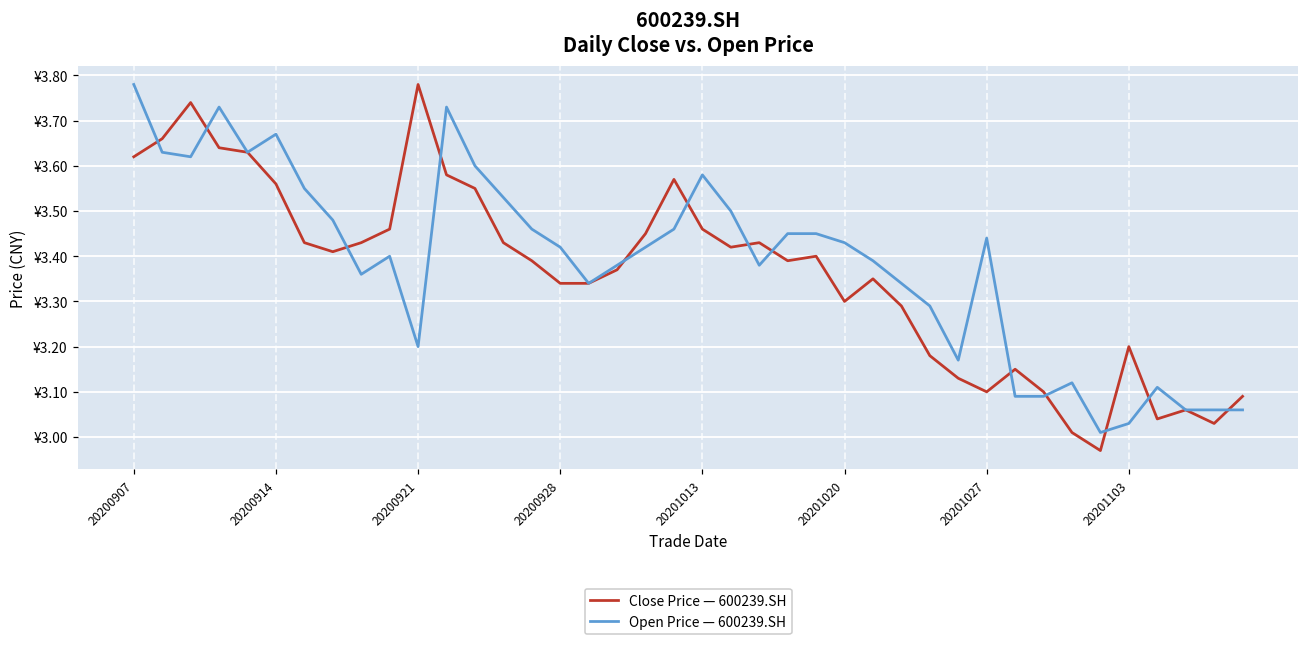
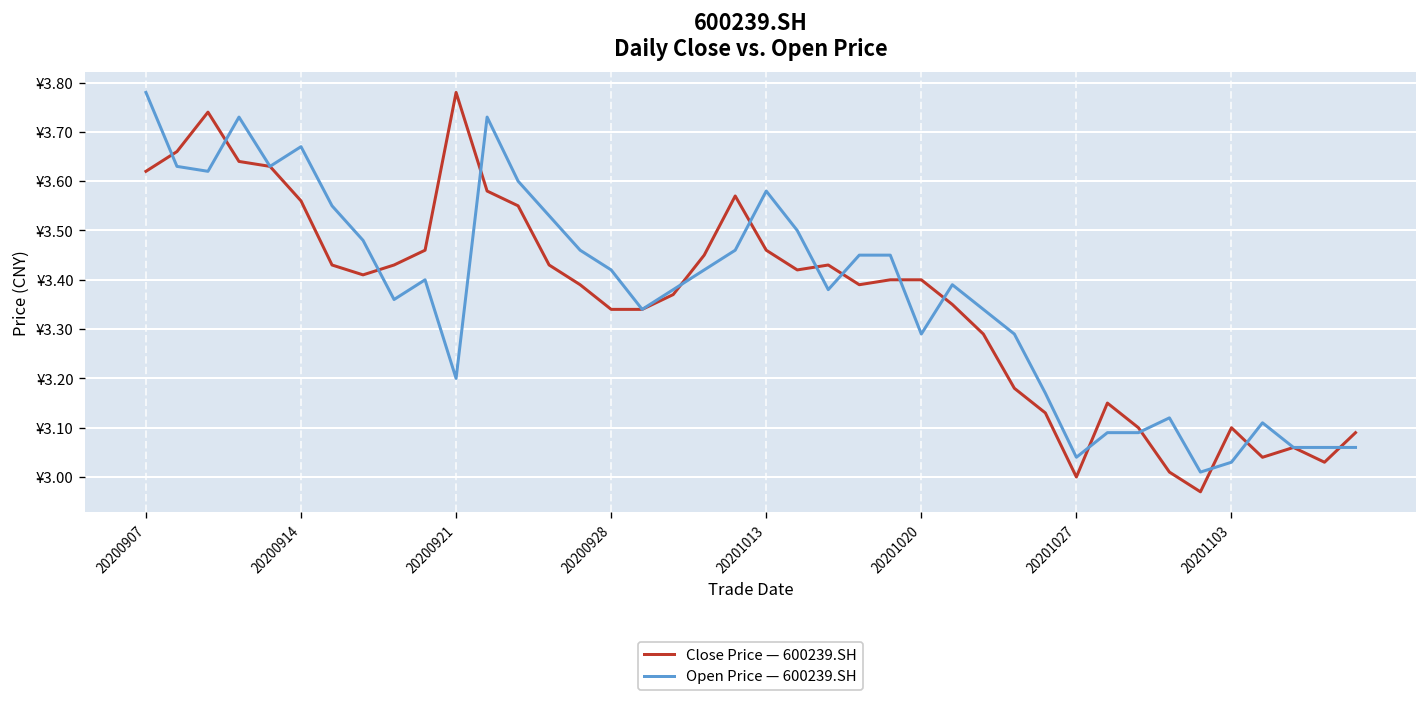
Close Price — 600239.SH, 20201020: ¥3.3 -> ¥3.4
Open Price — 600239.SH, 20201020: ¥3.43 -> ¥3.29
Close Price — 600239.SH, 20201027: ¥3.1 -> ¥3.0
Open Price — 600239.SH, 20201027: ¥3.44 -> ¥3.04
Close Price — 600239.SH, 20201103: ¥3.2 -> ¥3.1
